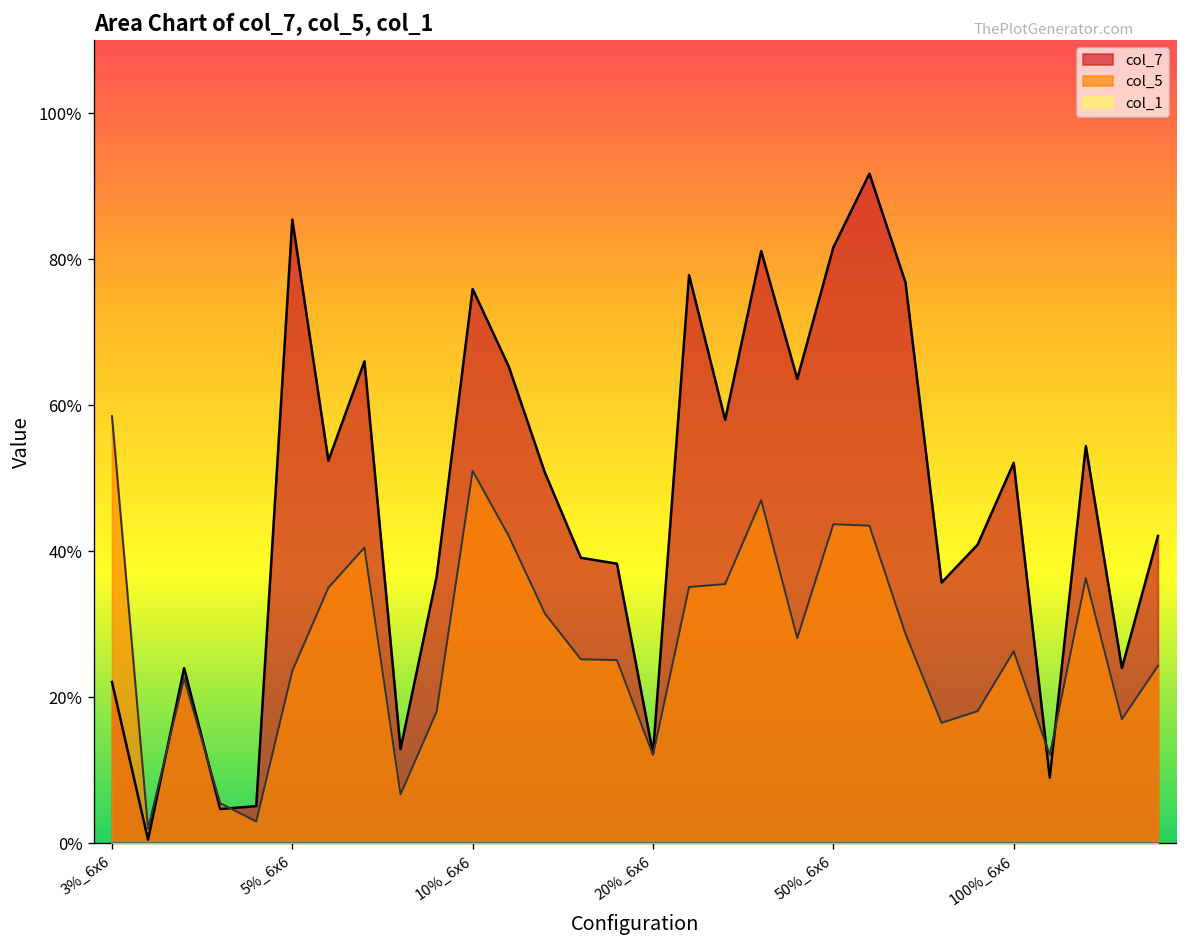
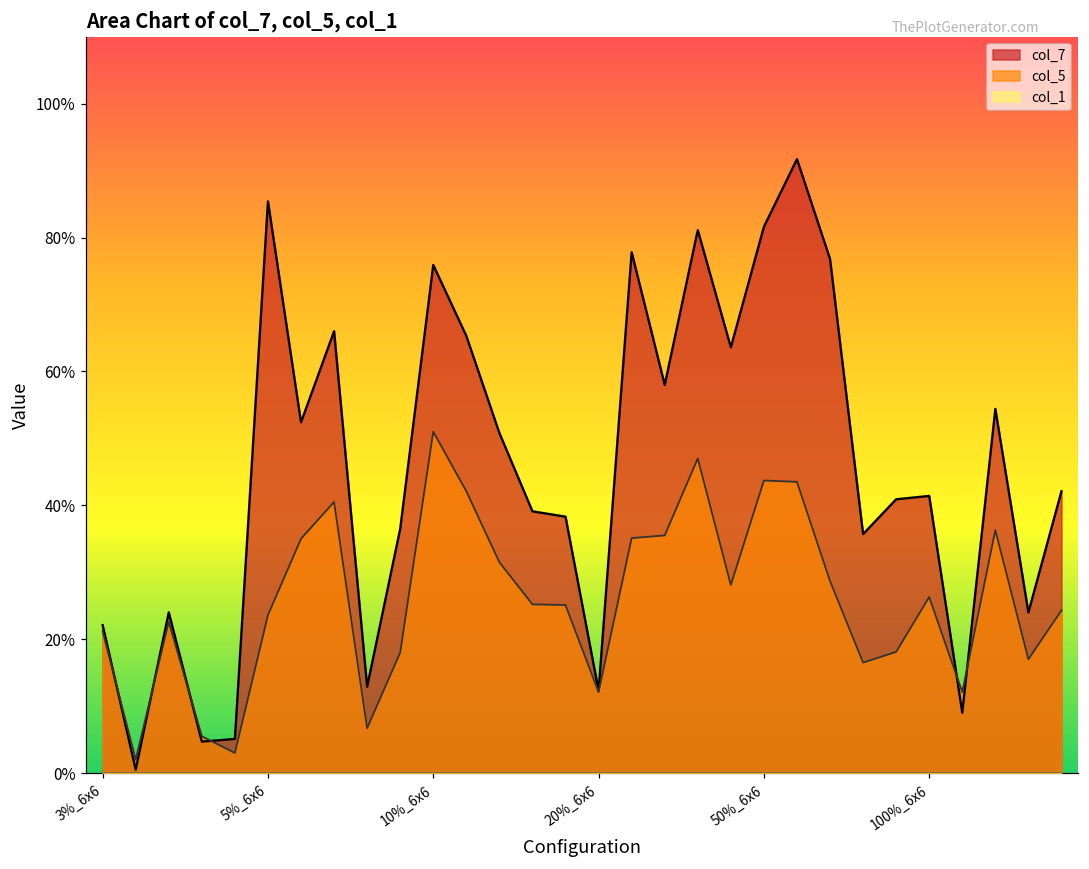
col_5, 3%_6x6: 59% -> 21%
col_7, 100%_6x6: 52% -> 41%
